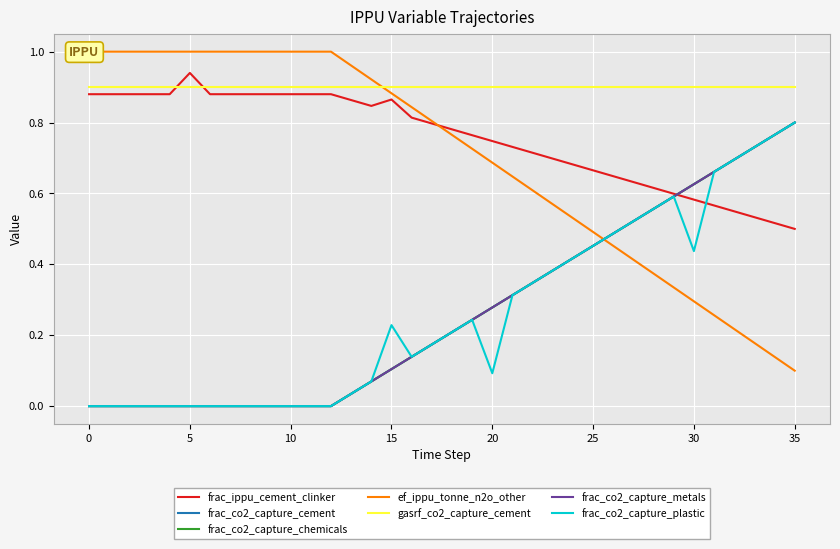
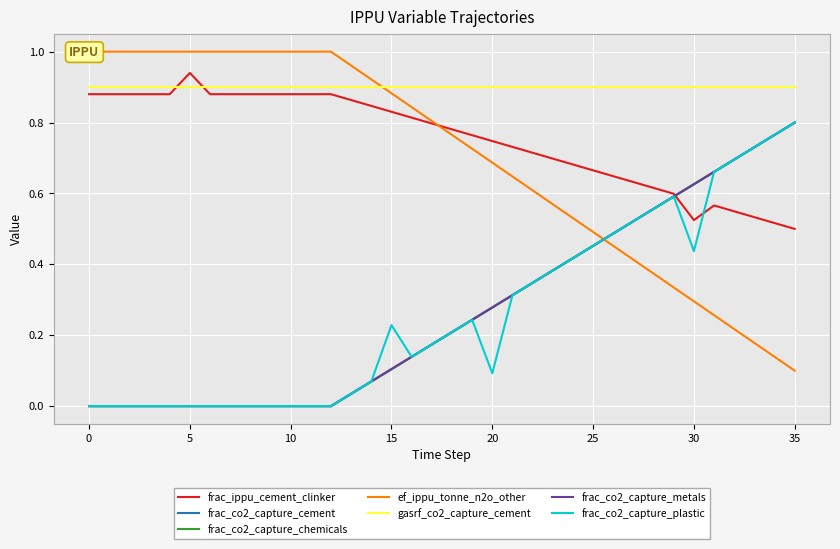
frac_ippu_cement_clinker, 15: 0.87 -> 0.83
frac_ippu_cement_clinker, 30: 0.58 -> 0.52
